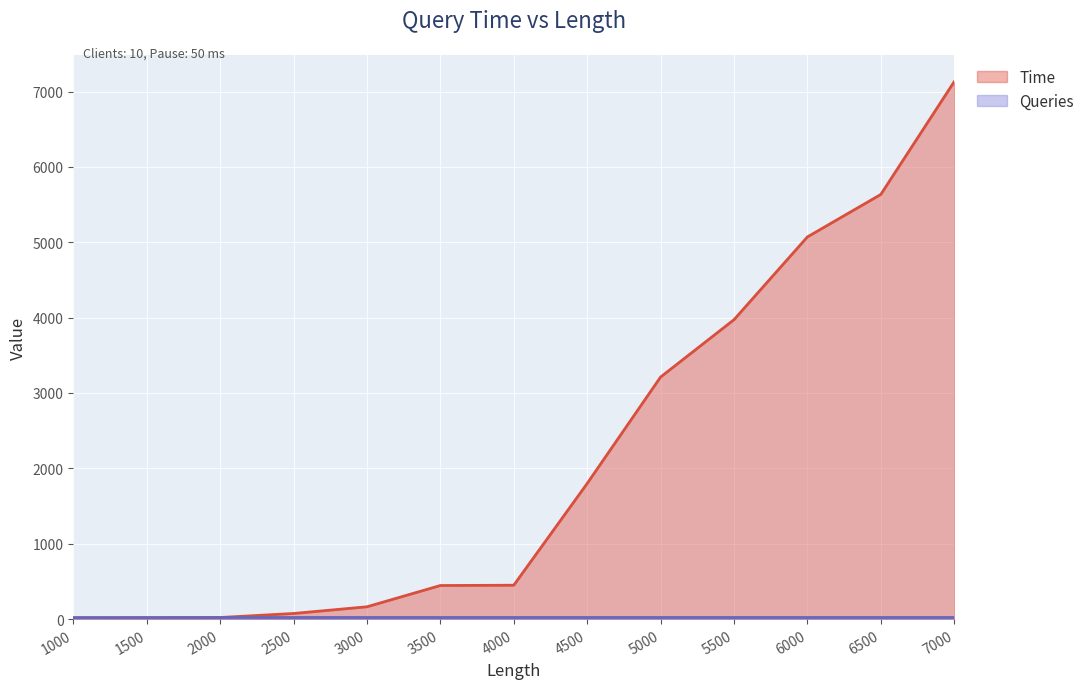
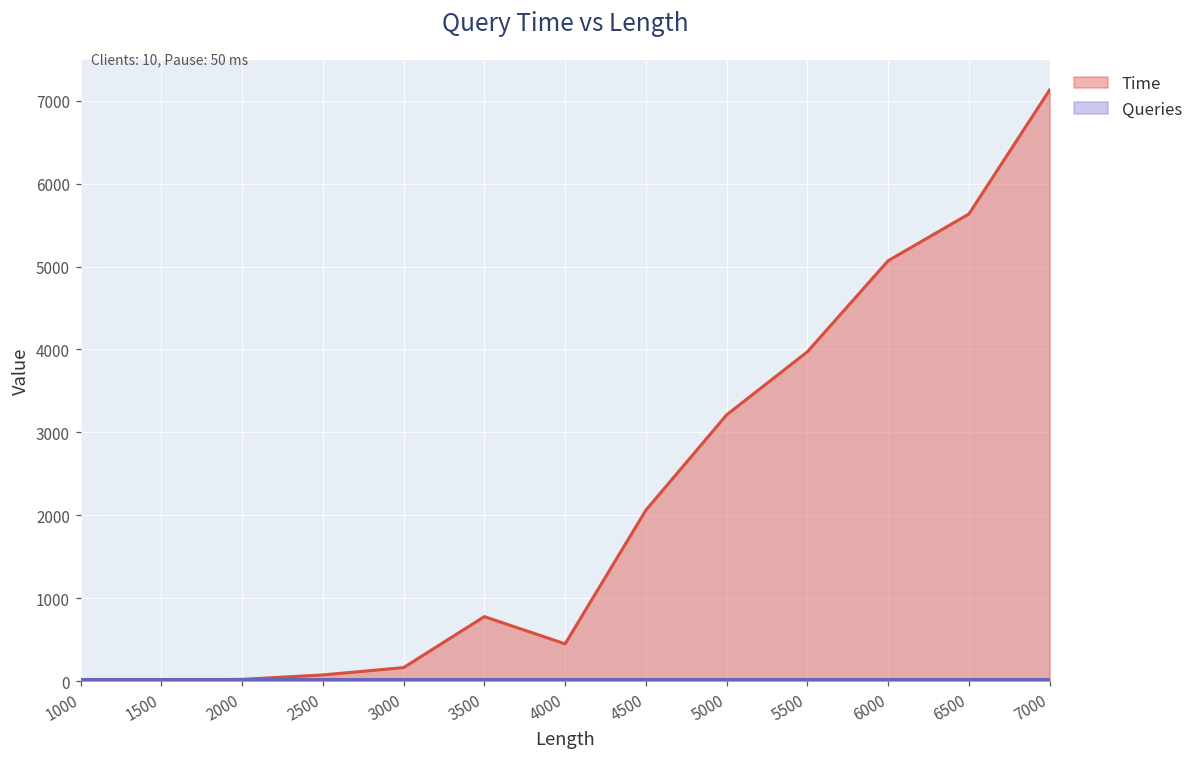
Time, 3500: 400 -> 800
Time, 4500: 1800 -> 2100
